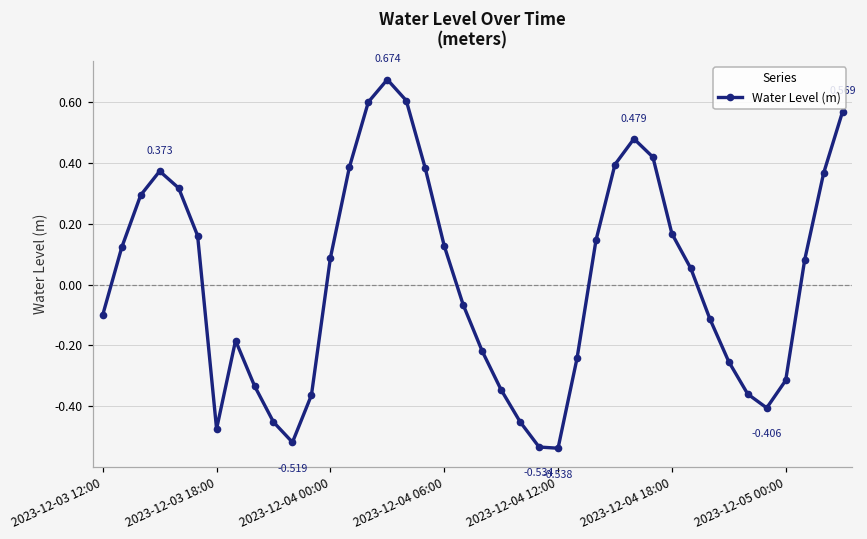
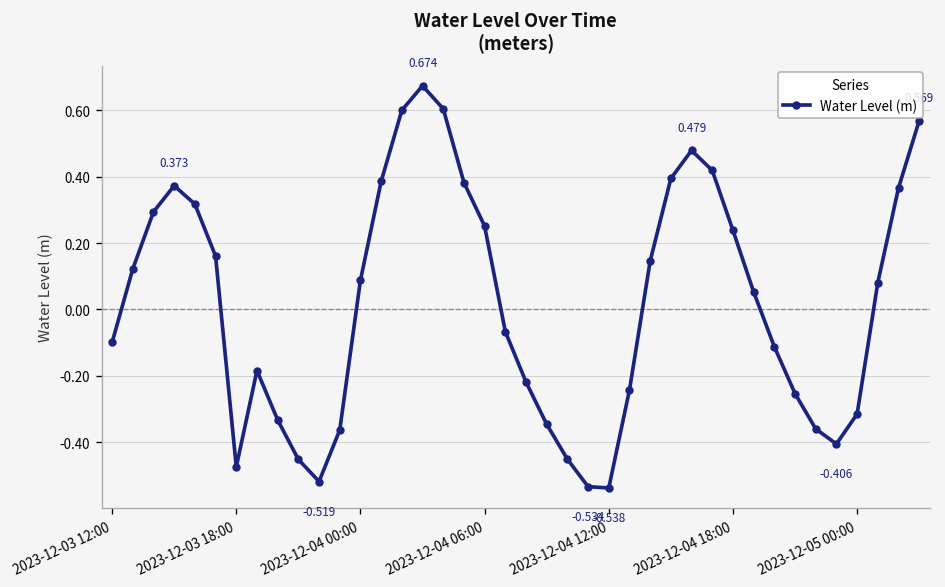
2023-12-04 06:00: 0.13 -> 0.25
2023-12-04 18:00: 0.17 -> 0.24
